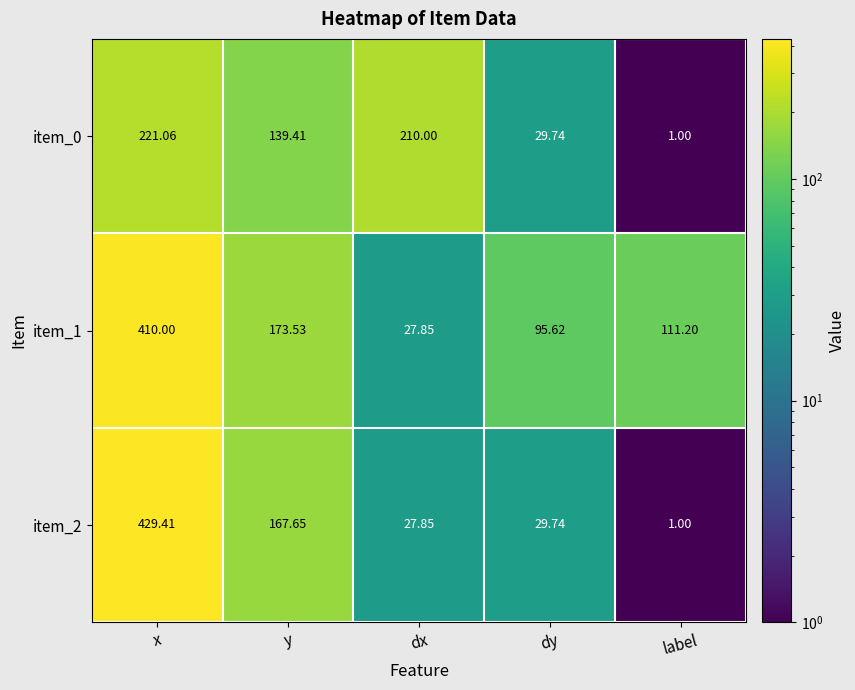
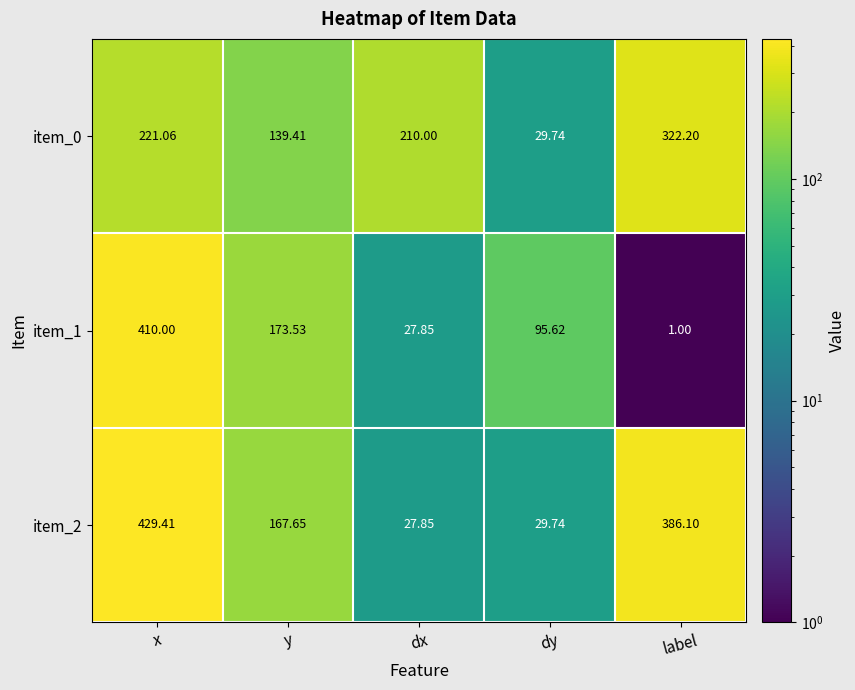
item_0, label: 1.00 -> 322.20
item_1, label: 111.20 -> 1.00
item_2, label: 1.00 -> 386.10
